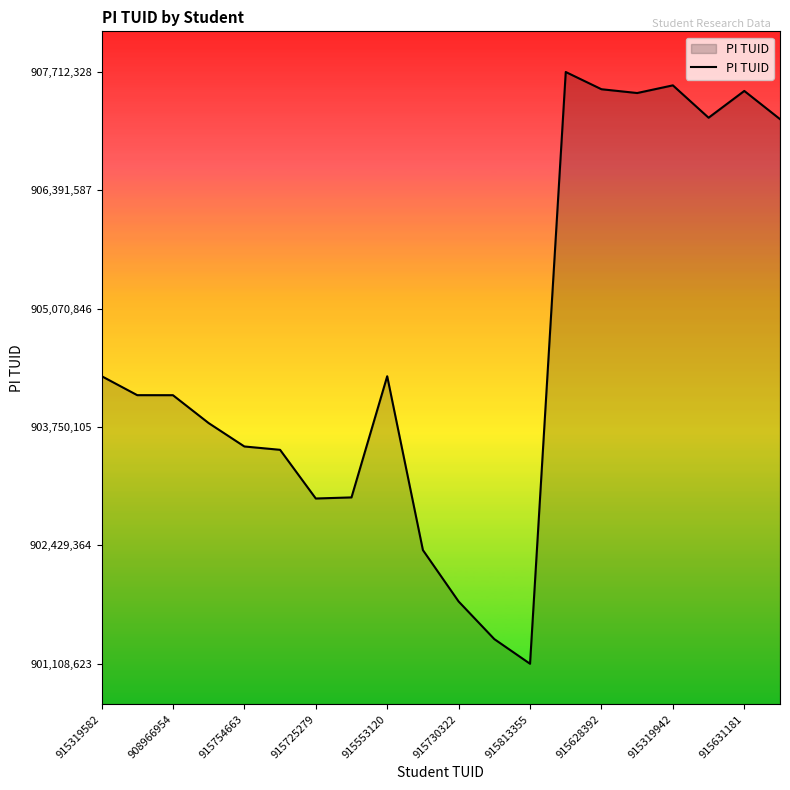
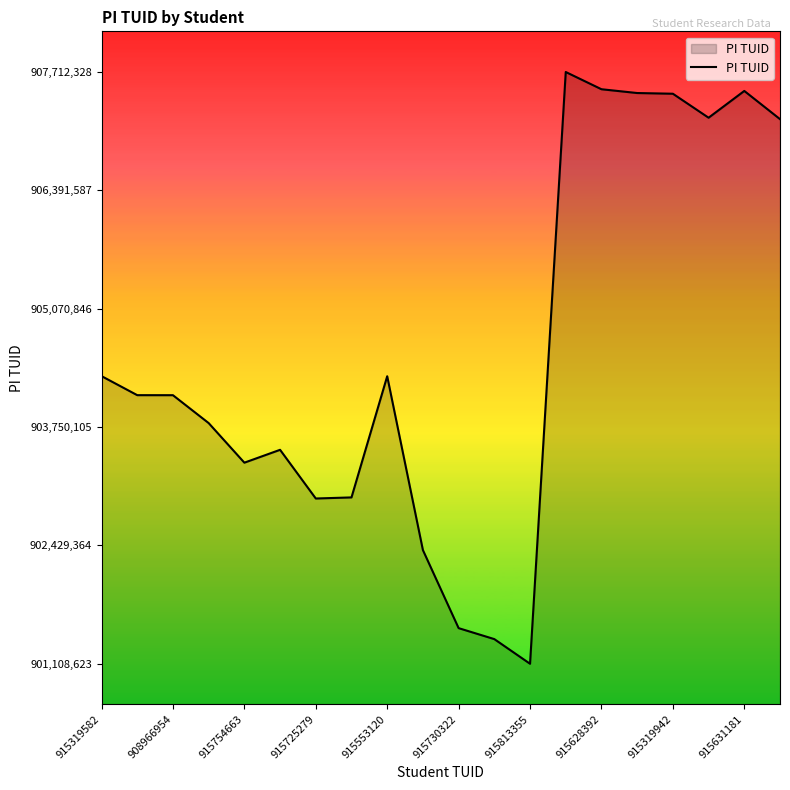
915754663: 903,500,000 -> 903,400,000
915730322: 901,800,000 -> 901,500,000
915319942: 907,600,000 -> 907,500,000
